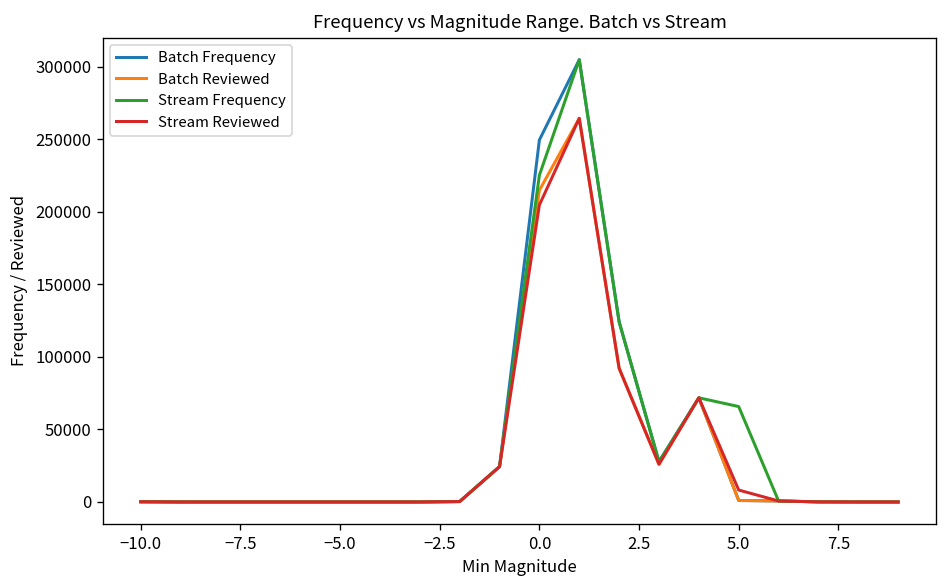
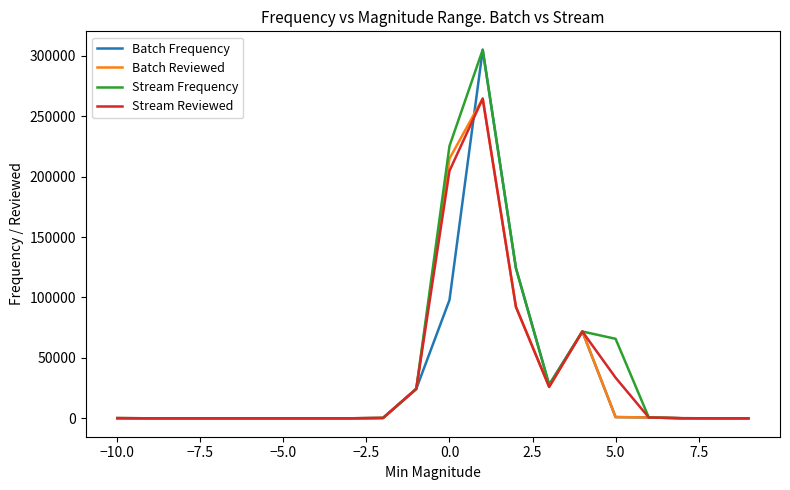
Batch Frequency, 0.0: 250000 -> 98000
Stream Reviewed, 5.0: 8000 -> 34000
